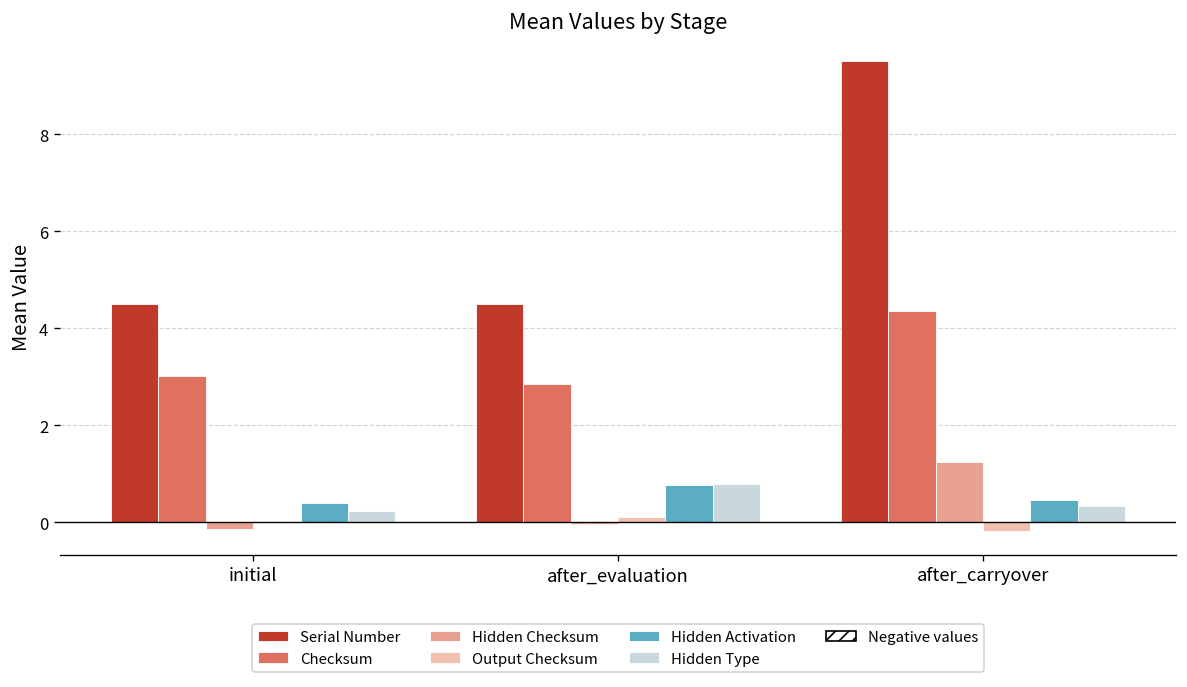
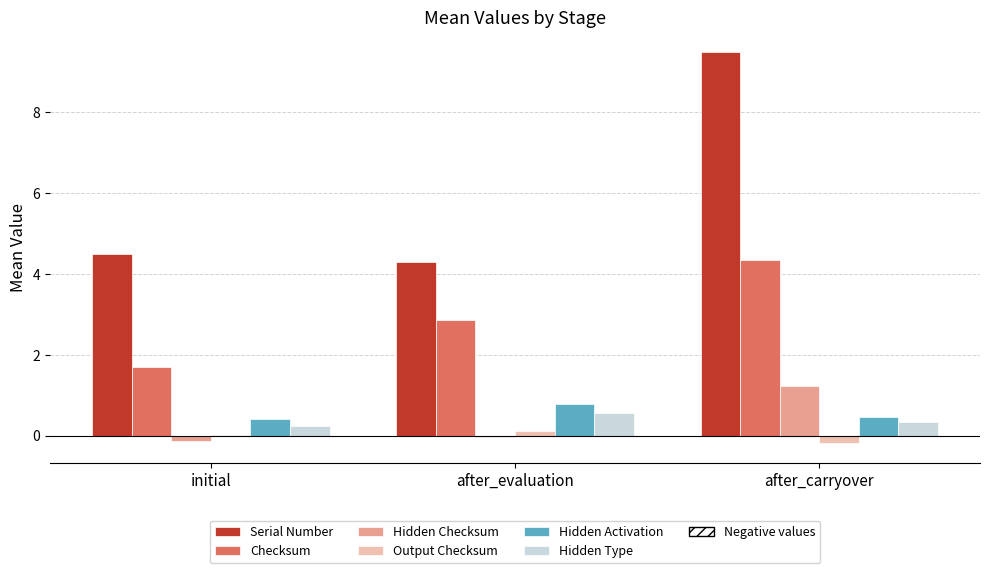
Checksum, initial: 3.0 -> 1.7
Serial Number, after_evaluation: 4.5 -> 4.3
Hidden Type, after_evaluation: 0.8 -> 0.6
